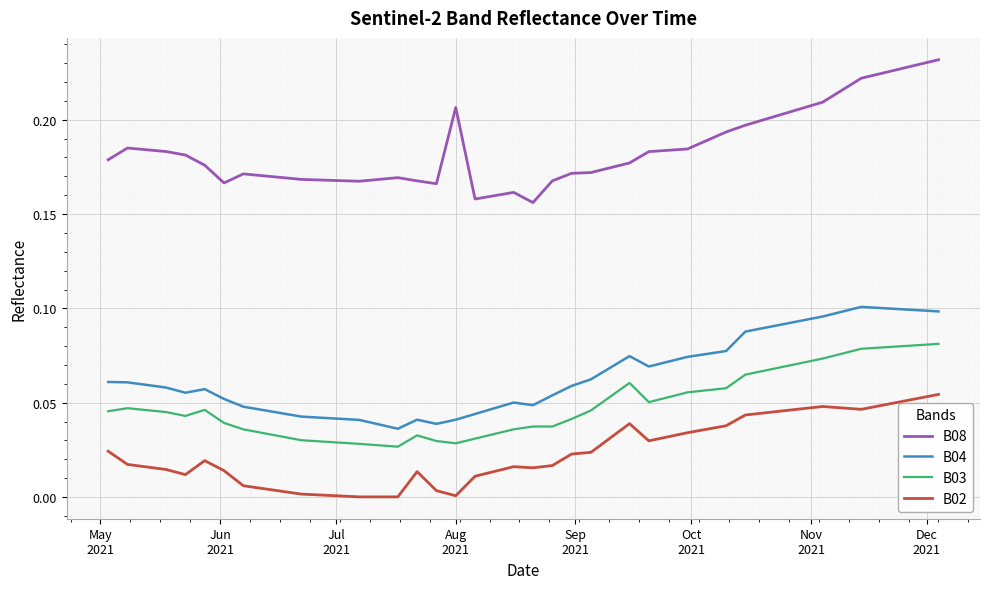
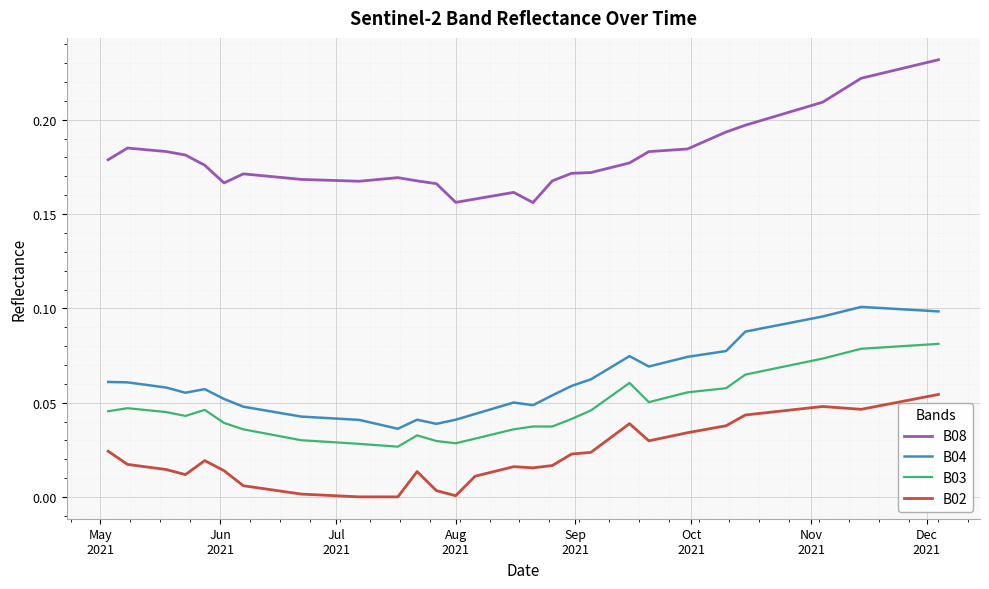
B08, Aug 2021: 0.207 -> 0.156
